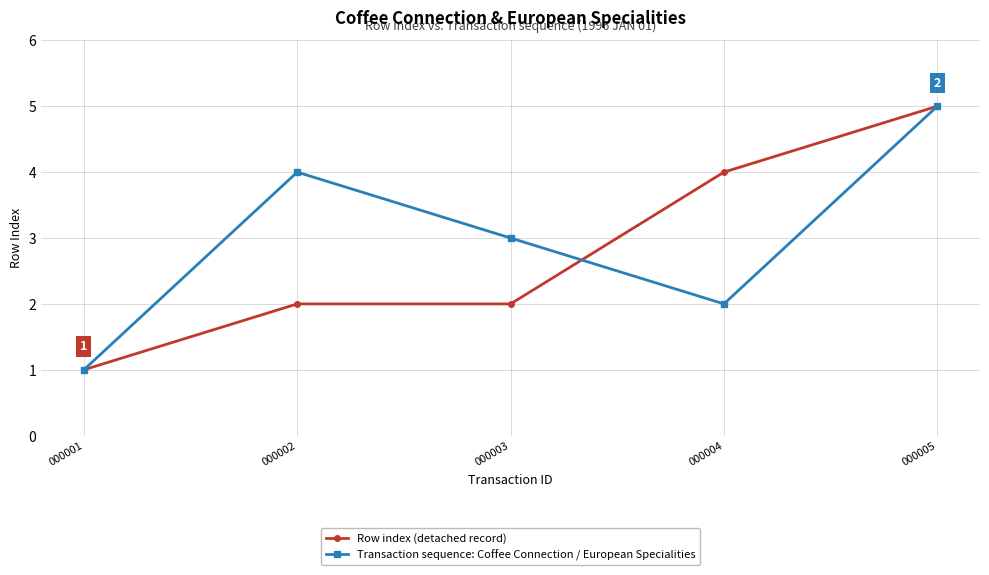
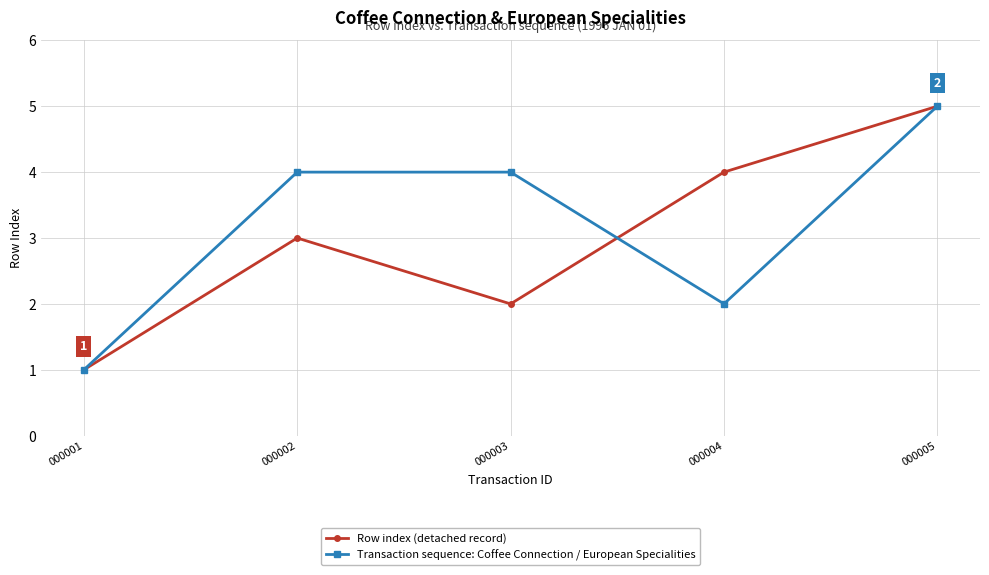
Row index (detached record), 000002: 2 -> 3
Transaction sequence: Coffee Connection / European Specialities, 000003: 3 -> 4
